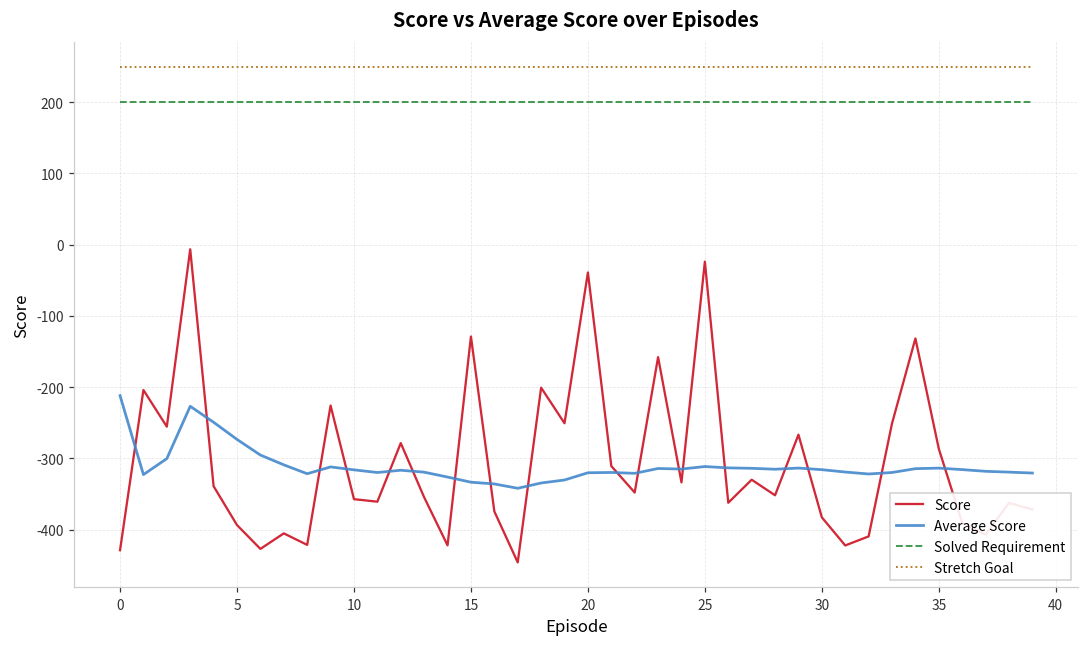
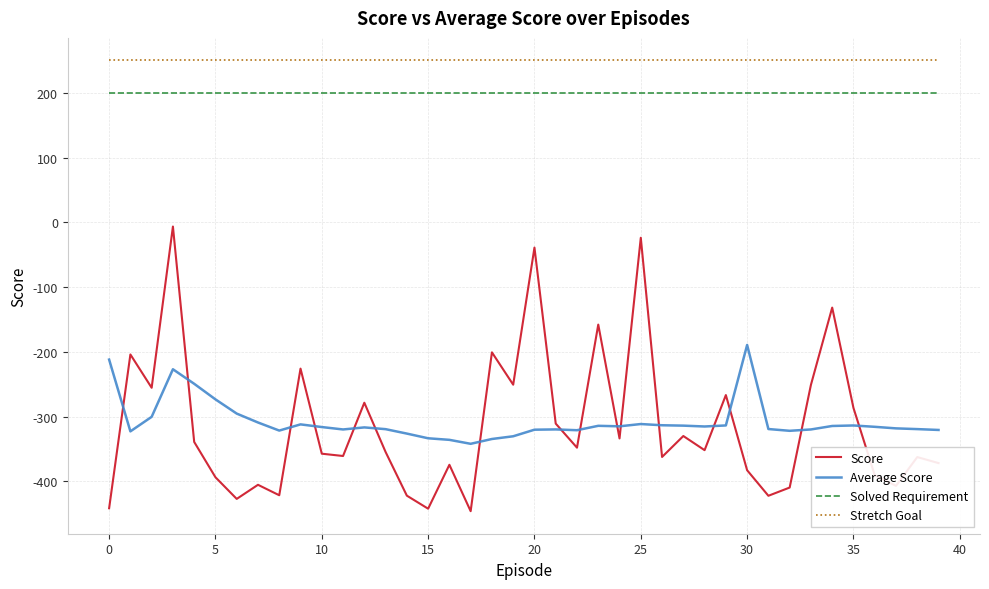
Score, 0: -430 -> -440
Score, 15: -130 -> -440
Average Score, 30: -320 -> -190
